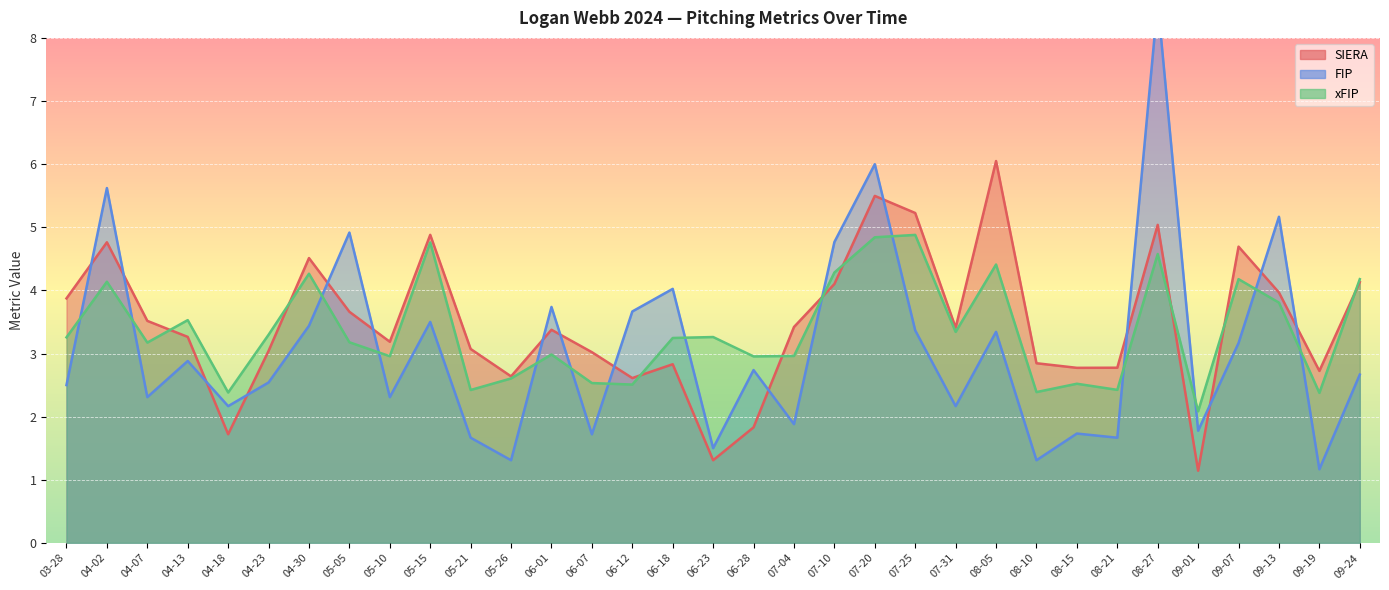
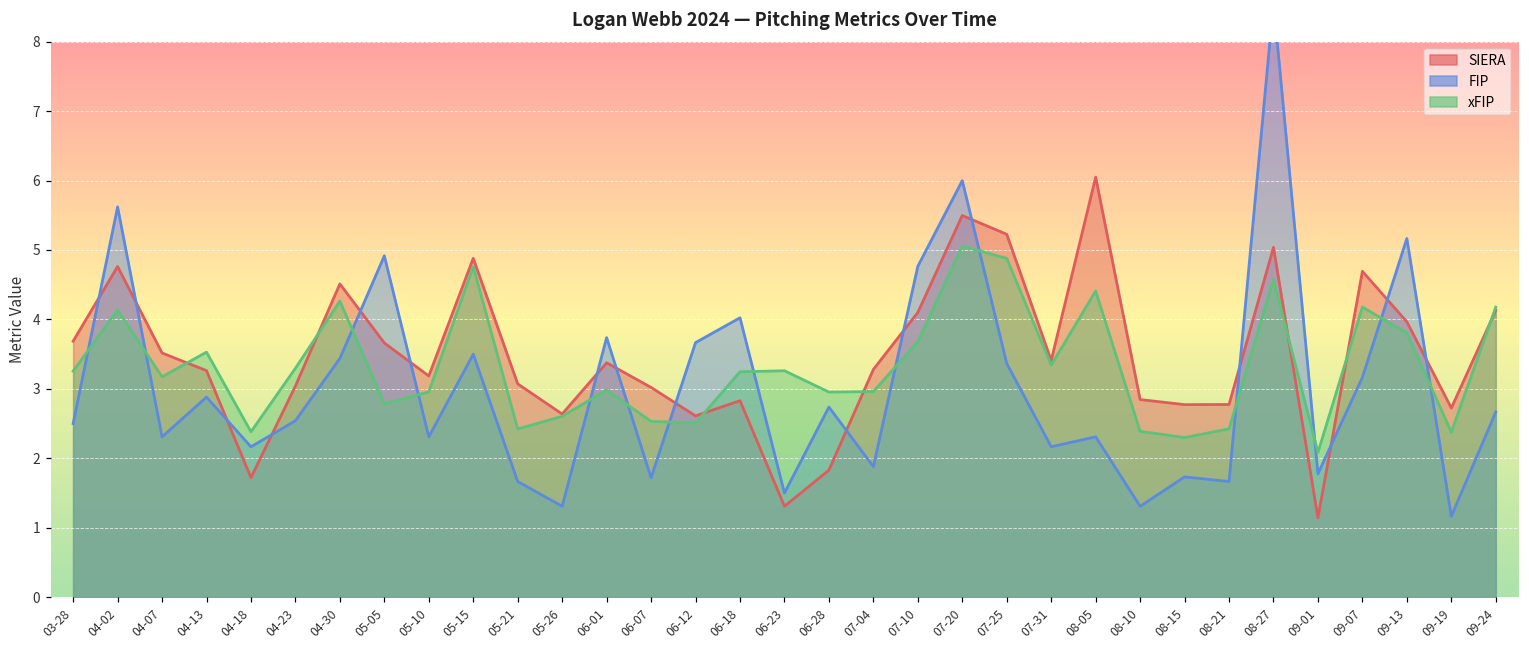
SIERA, 03-28: 3.9 -> 3.7
xFIP, 05-05: 3.2 -> 2.8
SIERA, 07-04: 3.4 -> 3.3
xFIP, 07-10: 4.3 -> 3.7
xFIP, 07-20: 4.8 -> 5.1
FIP, 08-05: 3.3 -> 2.3
xFIP, 08-15: 2.5 -> 2.3
